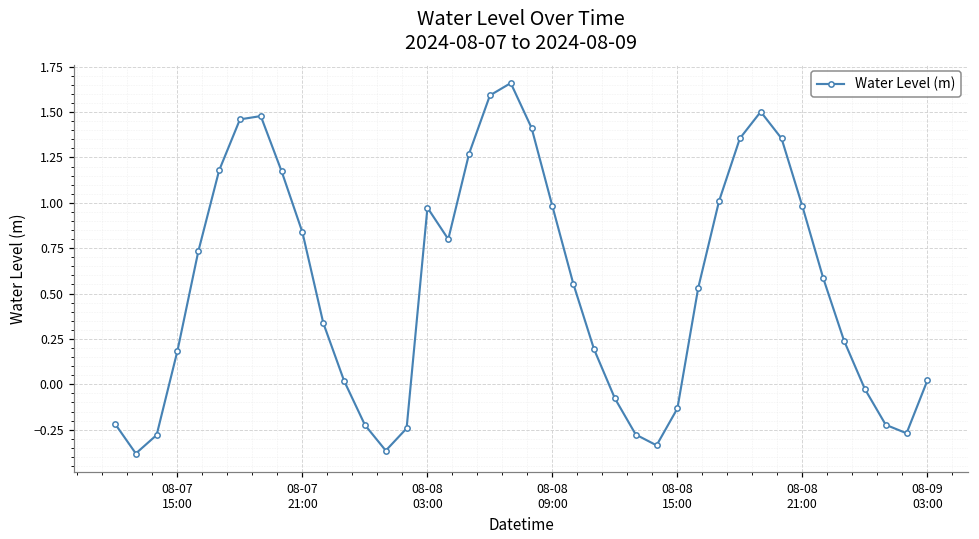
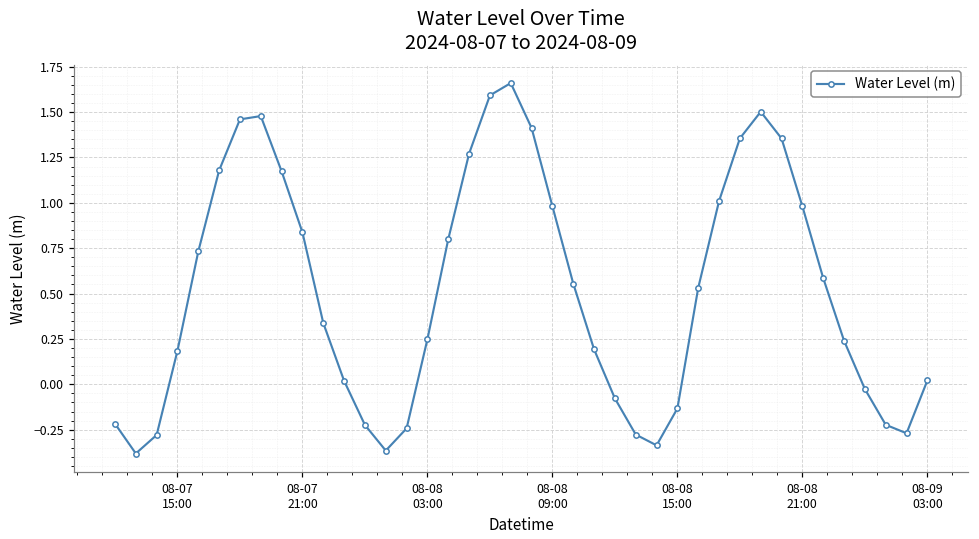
08-08 03:00: 0.97 -> 0.25
